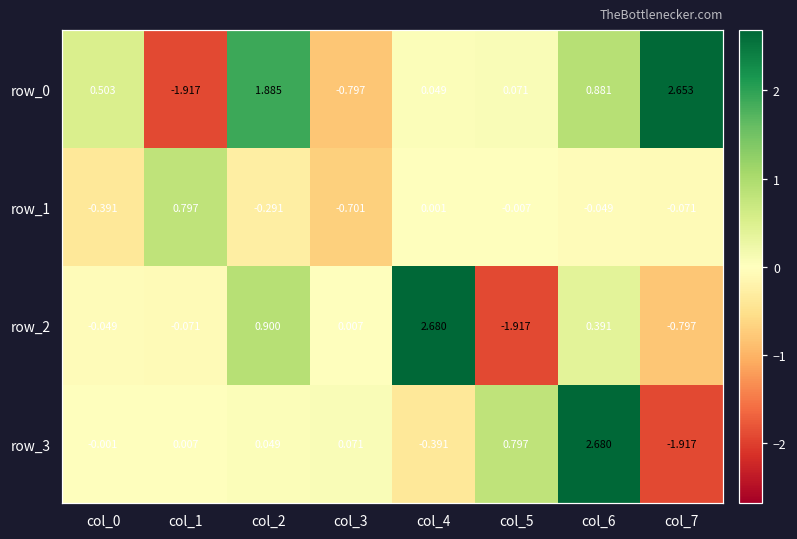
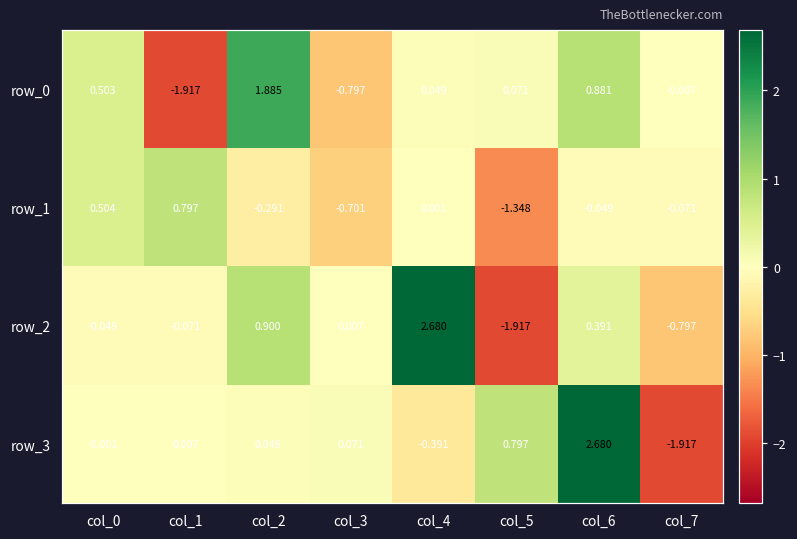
row_0, col_7: 2.653 -> -0.007
row_1, col_0: -0.391 -> 0.504
row_1, col_5: -0.007 -> -1.348
